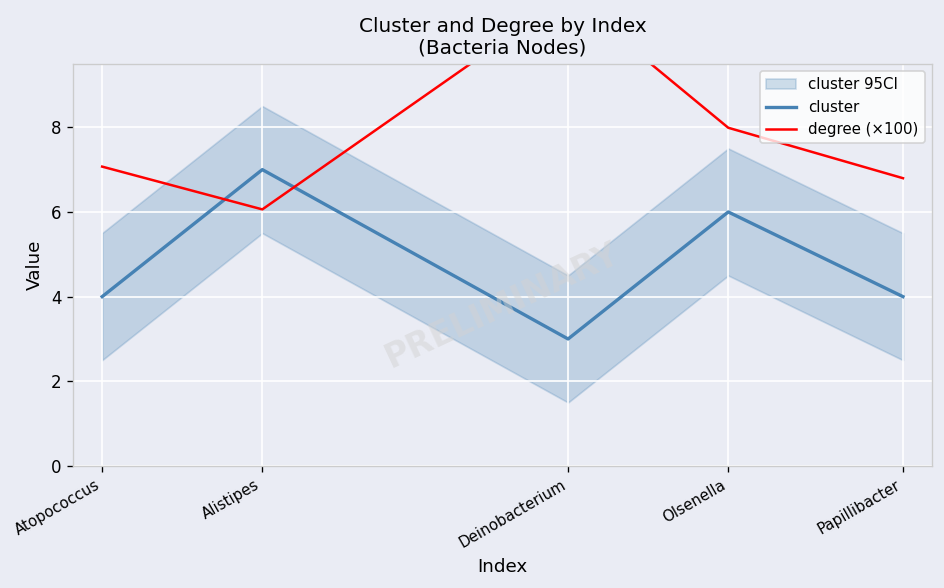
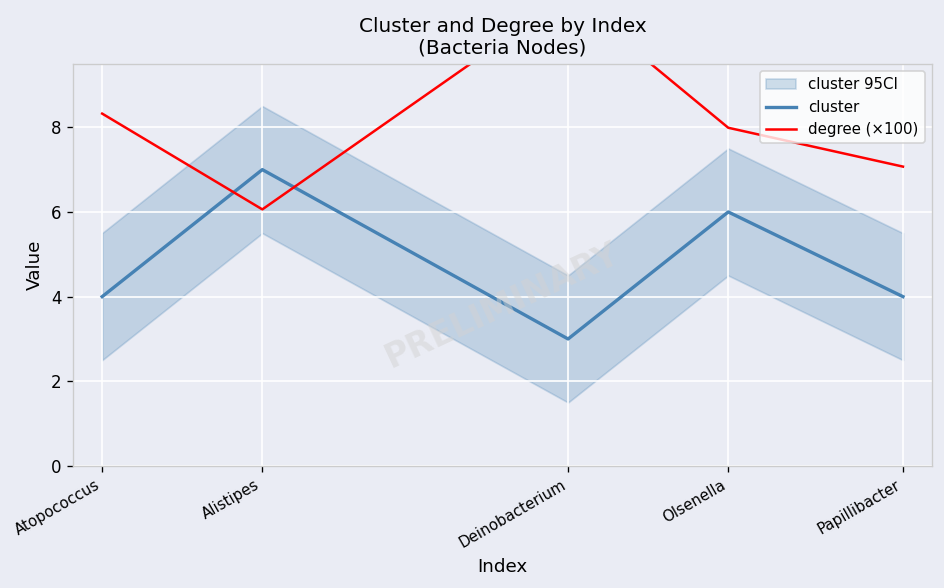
degree (×100), Atopococcus: 7.1 -> 8.3
degree (×100), Papillibacter: 6.8 -> 7.1
